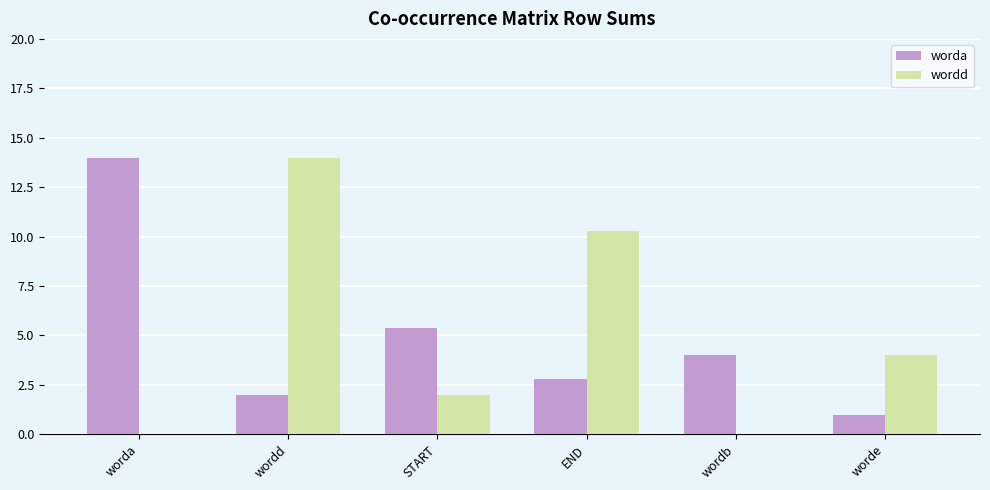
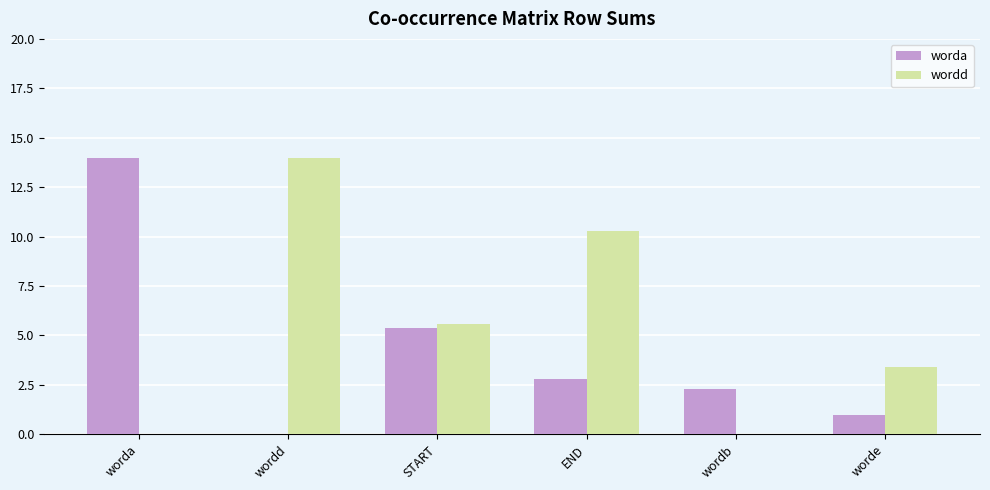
worda, wordd: 2 -> 0
wordd, START: 2.0 -> 5.6
worda, wordb: 4.0 -> 2.3
wordd, worde: 4.0 -> 3.4
